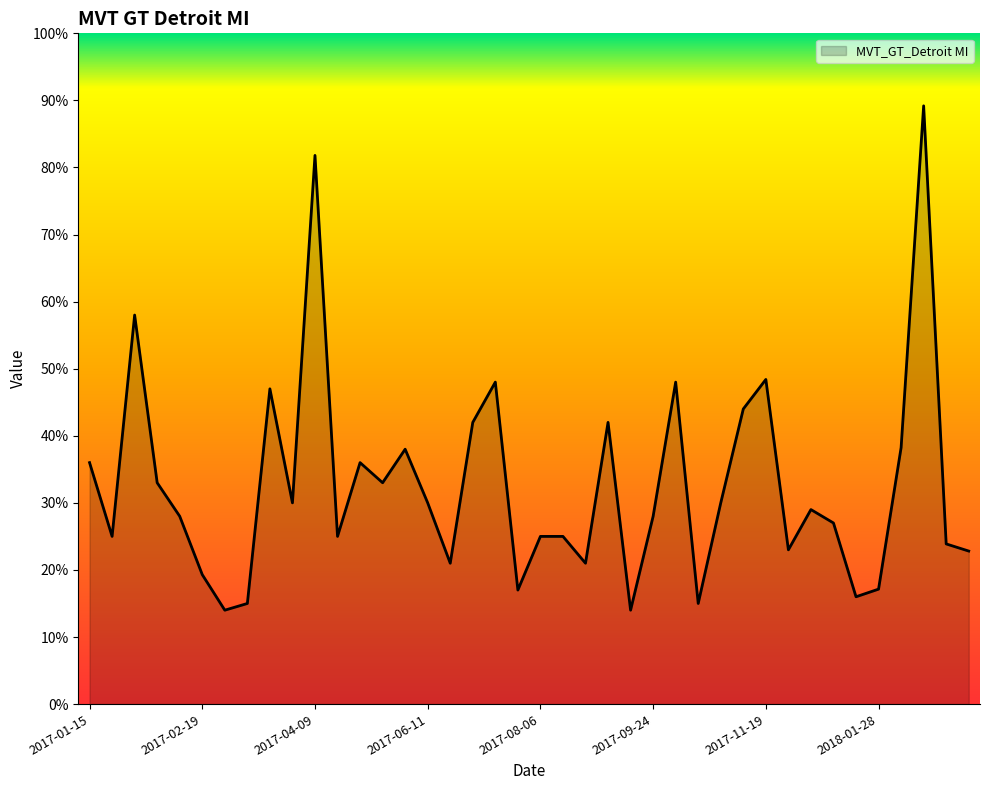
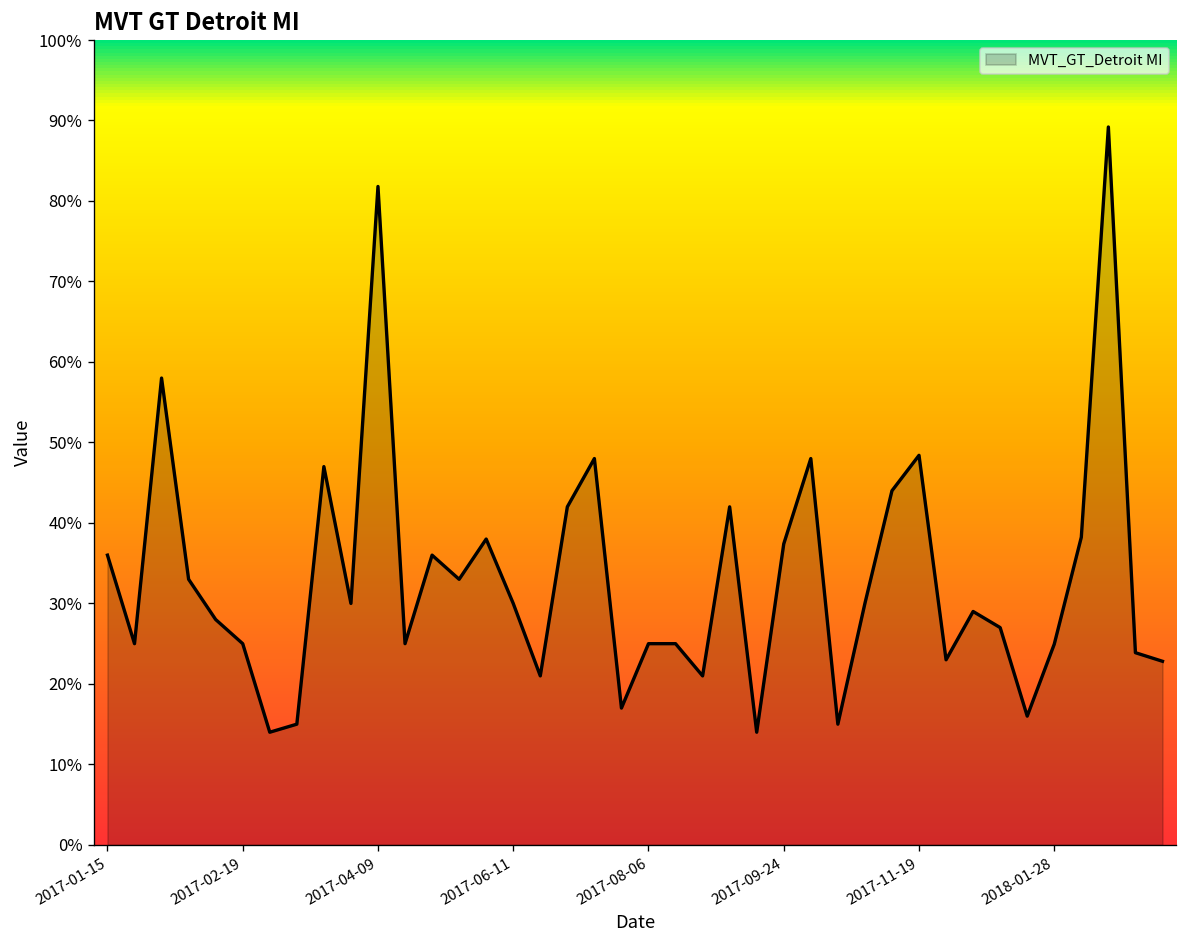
2017-02-19: 19% -> 25%
2017-09-24: 28% -> 37%
2018-01-28: 17% -> 25%
